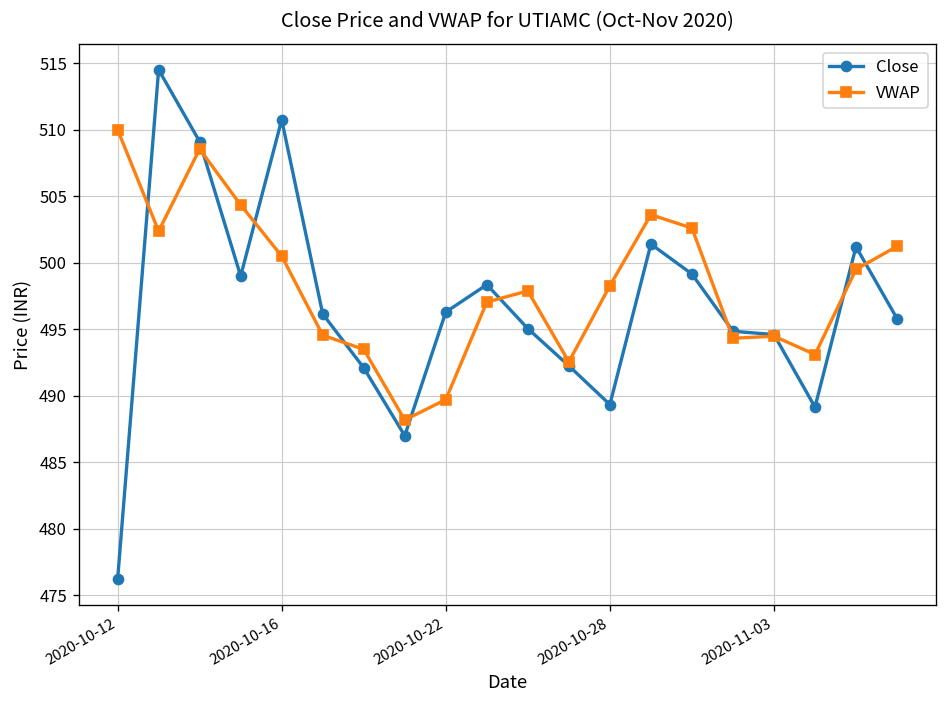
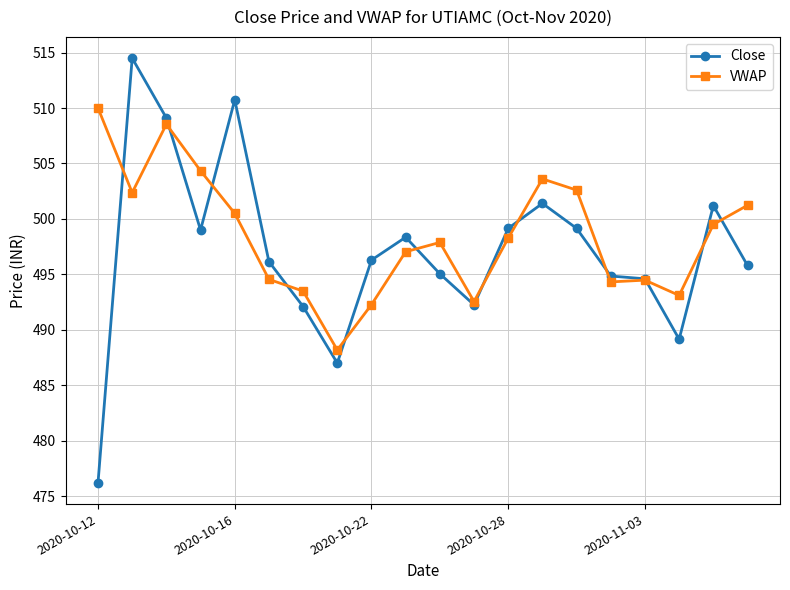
VWAP, 2020-10-22: 489.7 -> 492.3
Close, 2020-10-28: 489.3 -> 499.2
